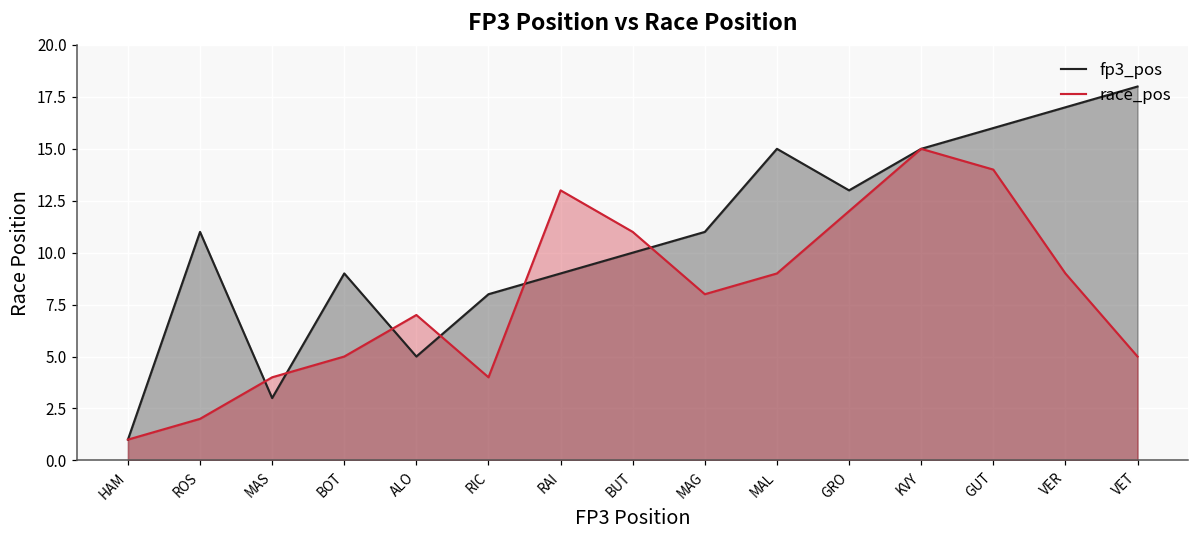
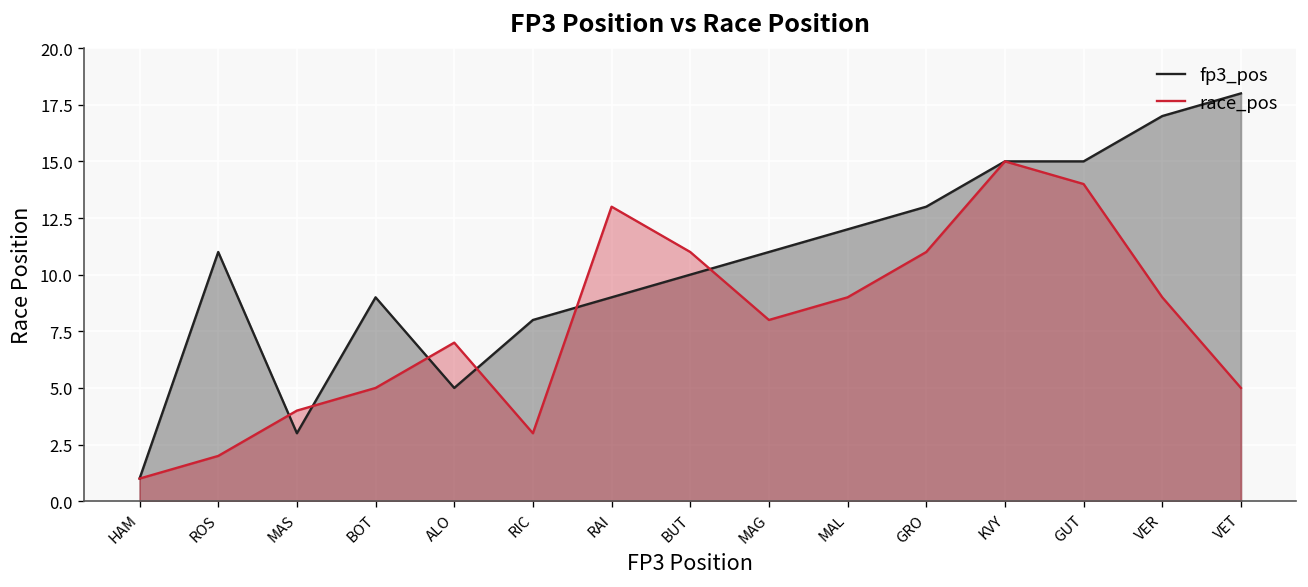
race_pos, RIC: 4 -> 3
fp3_pos, MAL: 15 -> 12
race_pos, GRO: 12 -> 11
fp3_pos, GUT: 16 -> 15
